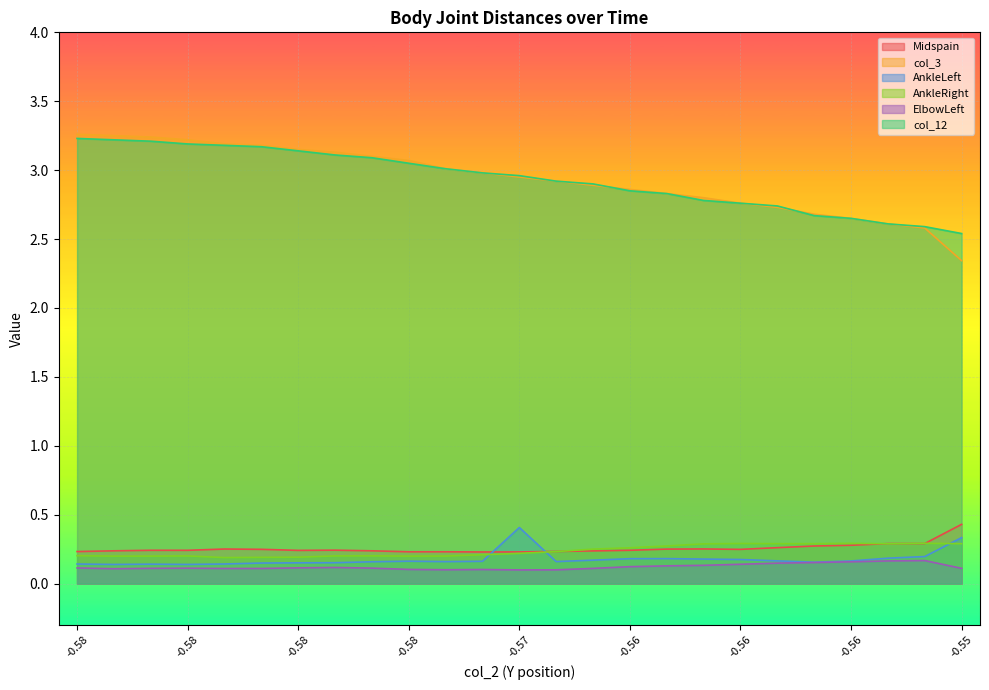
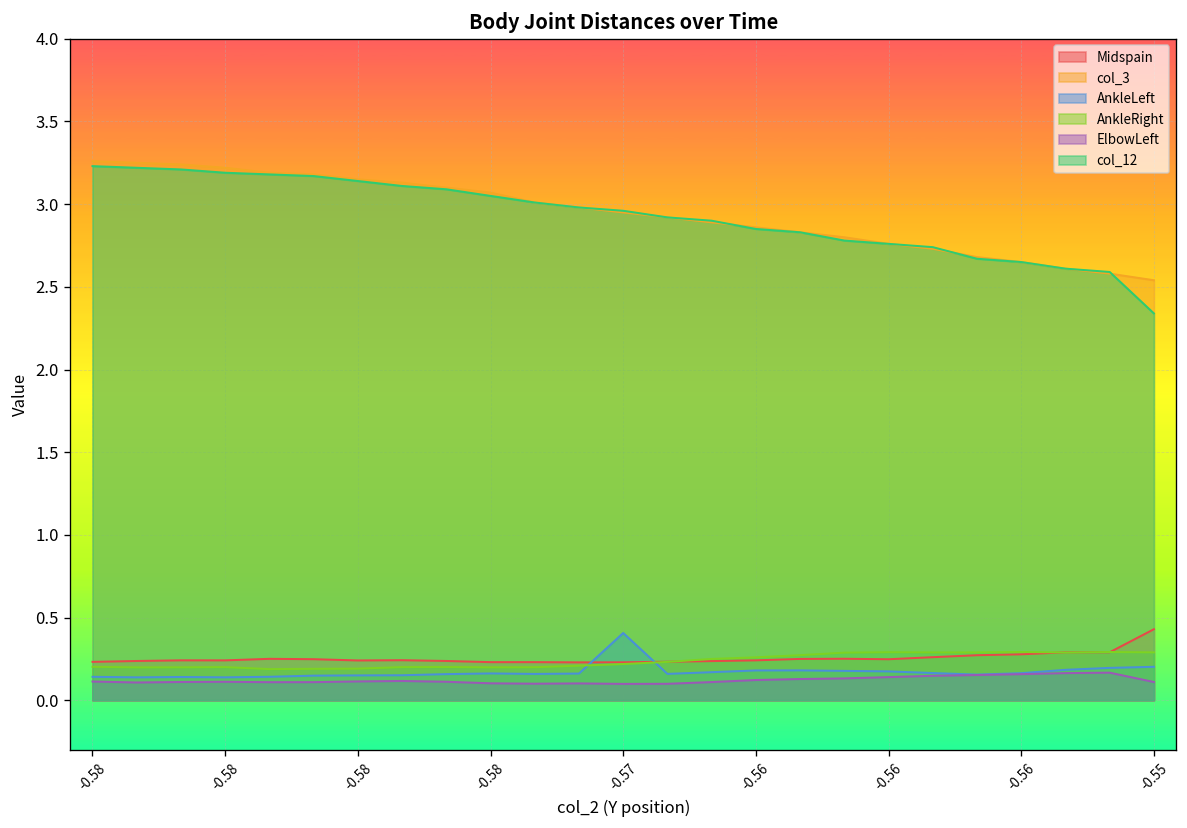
col_3, -0.55: 2.34 -> 2.54
AnkleLeft, -0.55: 0.33 -> 0.20
col_12, -0.55: 2.54 -> 2.34
